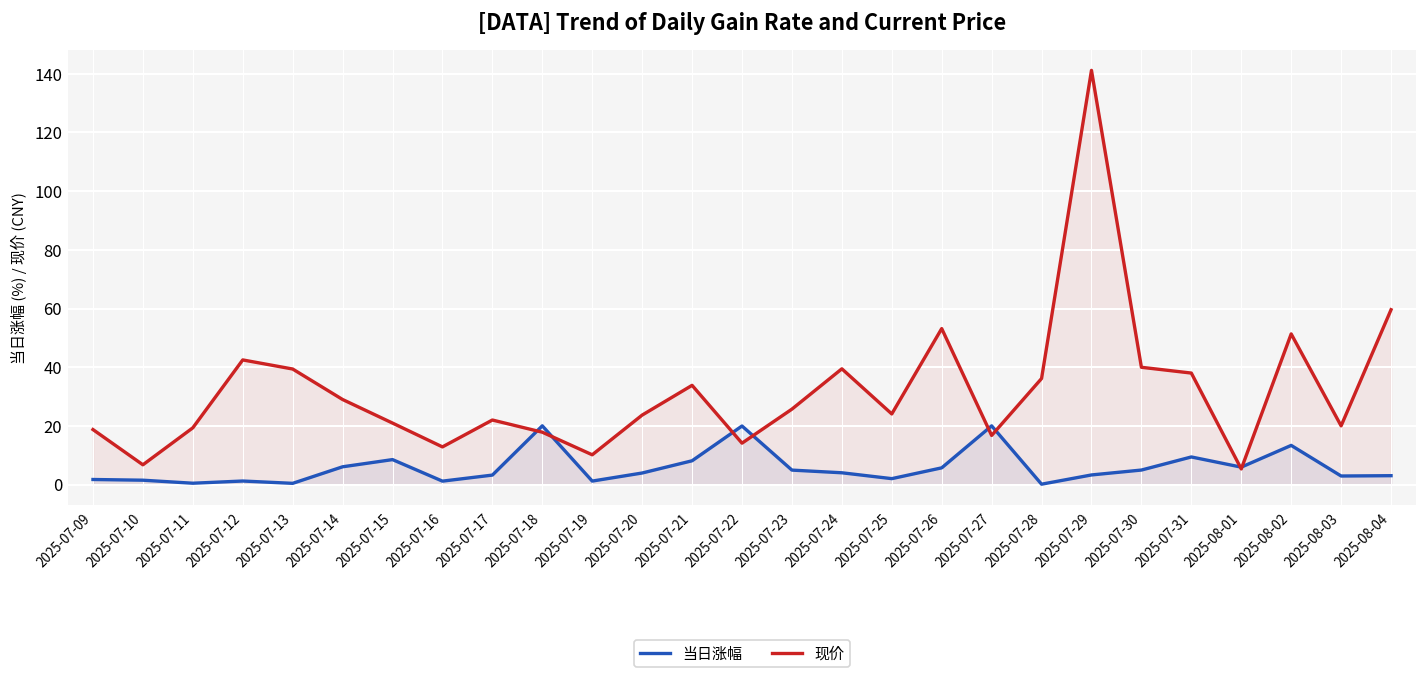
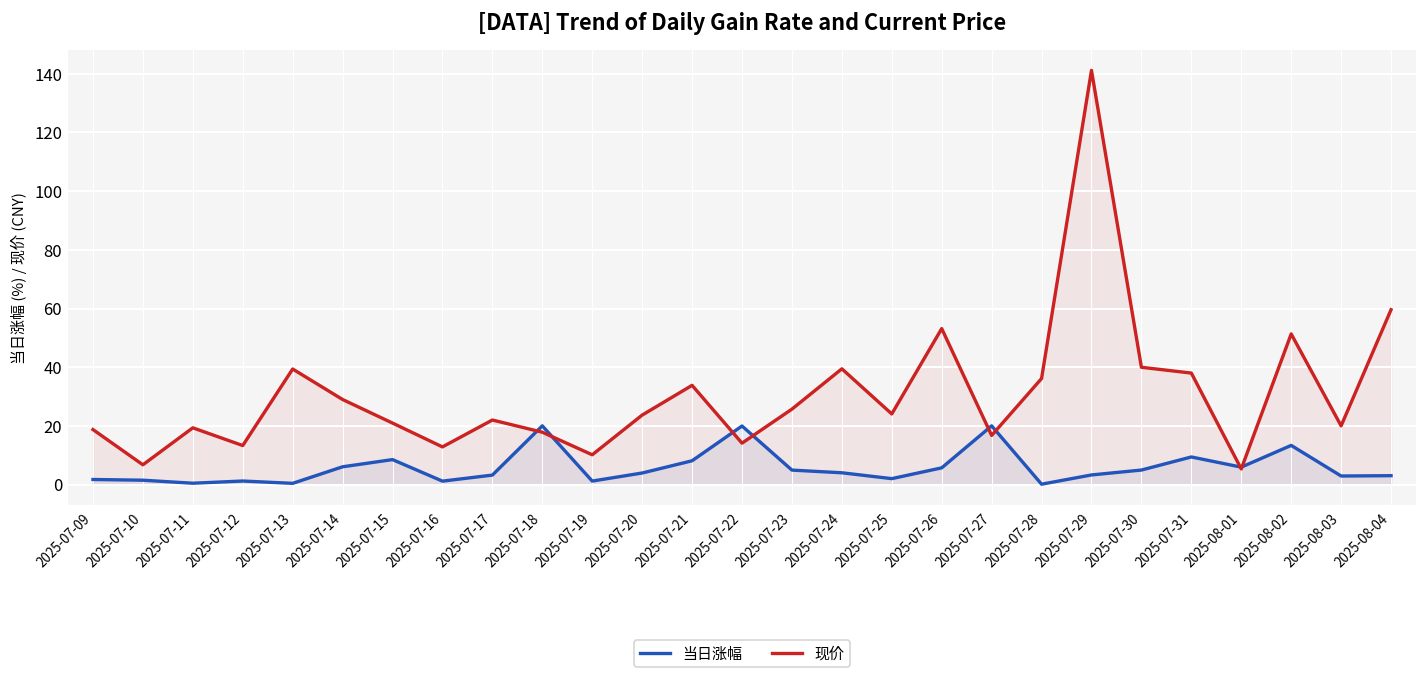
现价, 2025-07-12: 42 -> 13
